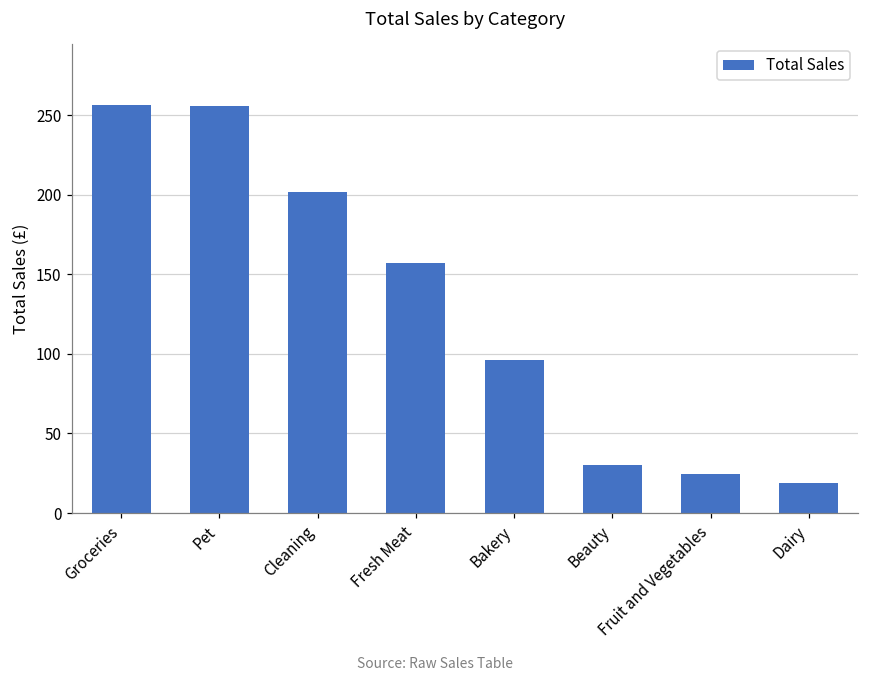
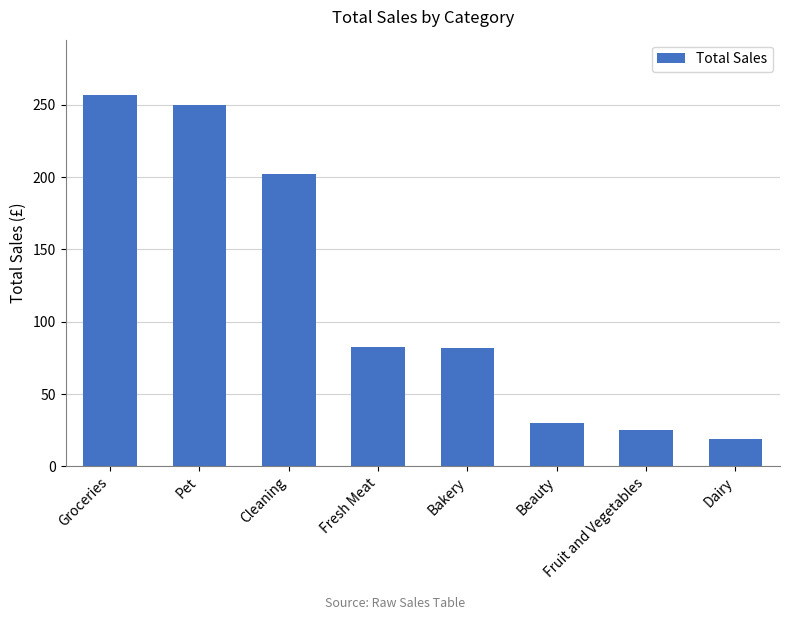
Pet: 256 -> 250
Fresh Meat: 157 -> 82
Bakery: 96 -> 82
